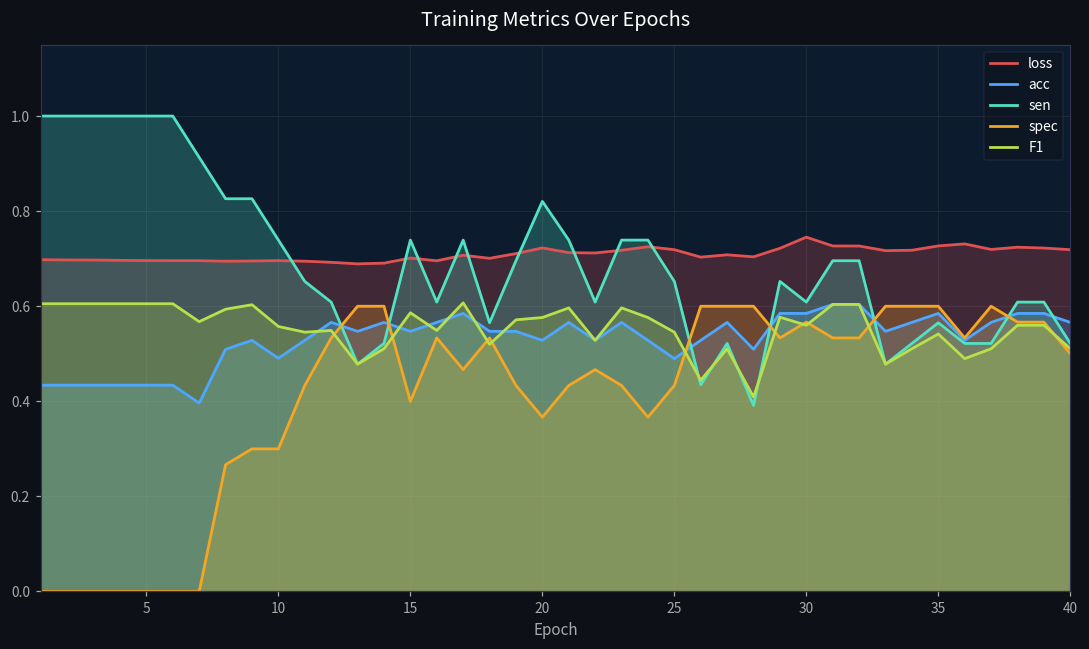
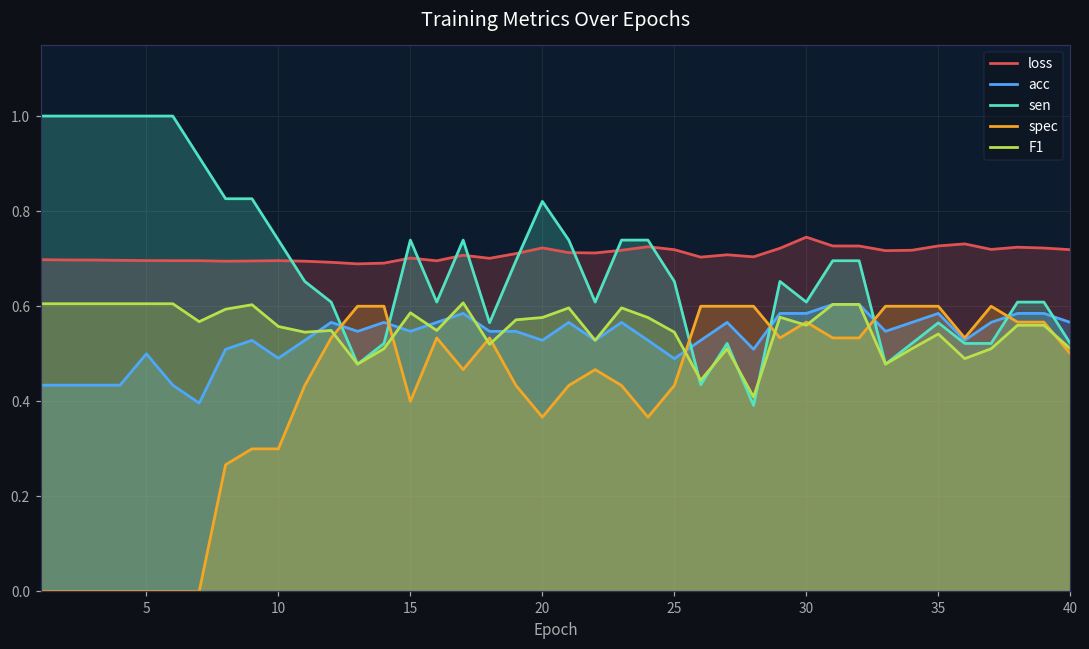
acc, 5: 0.43 -> 0.50
